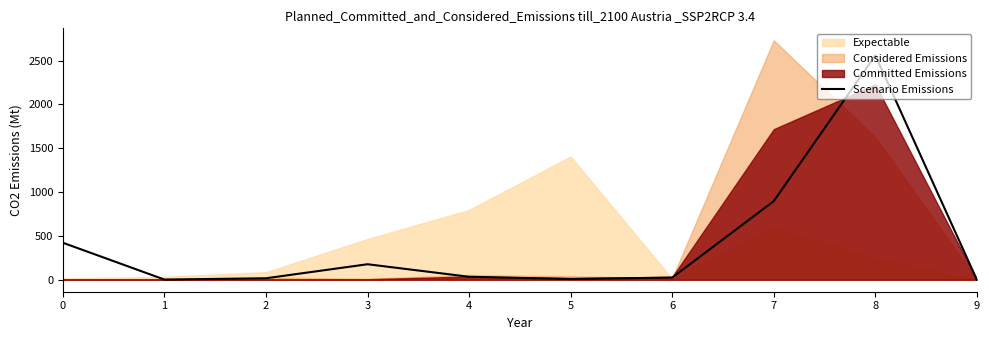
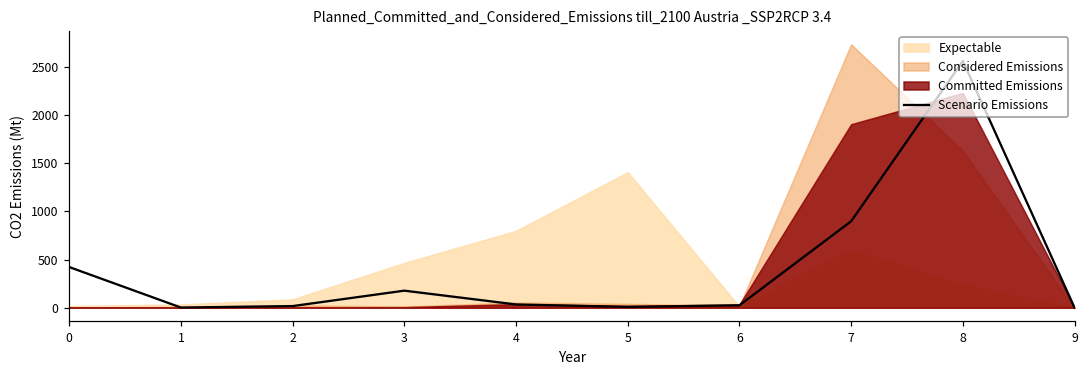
Committed Emissions, 7: 1700 -> 1900
